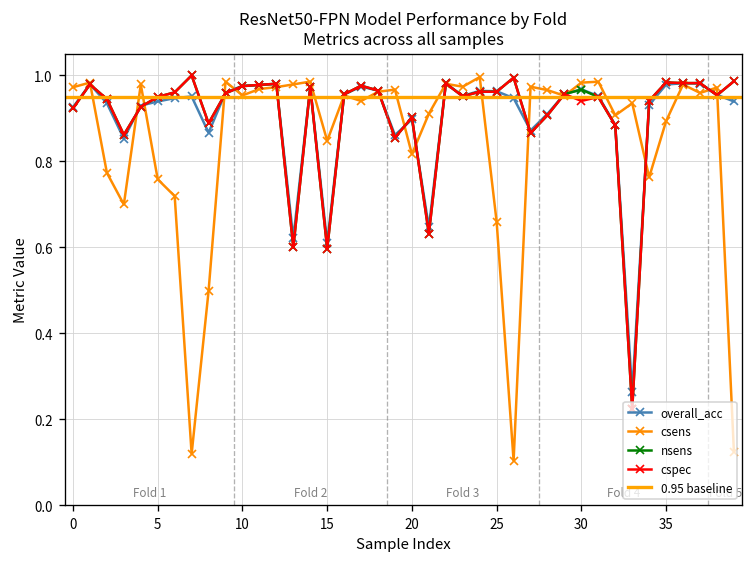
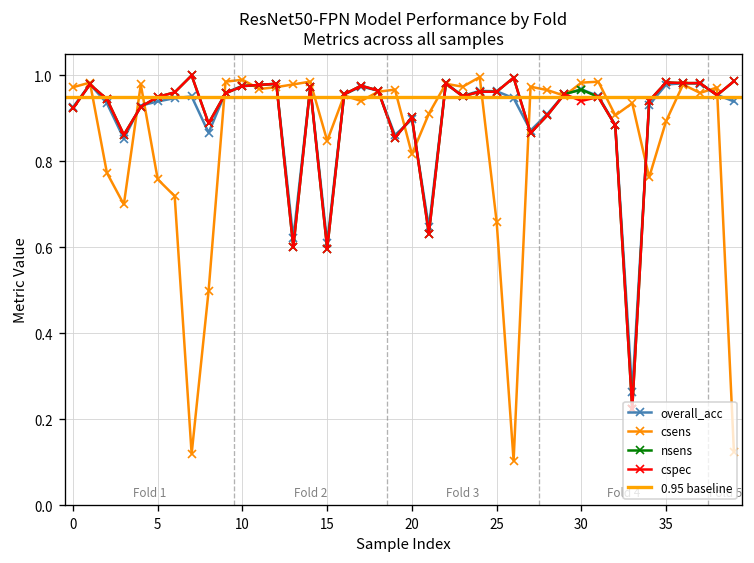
csens, 10: 0.95 -> 0.99
